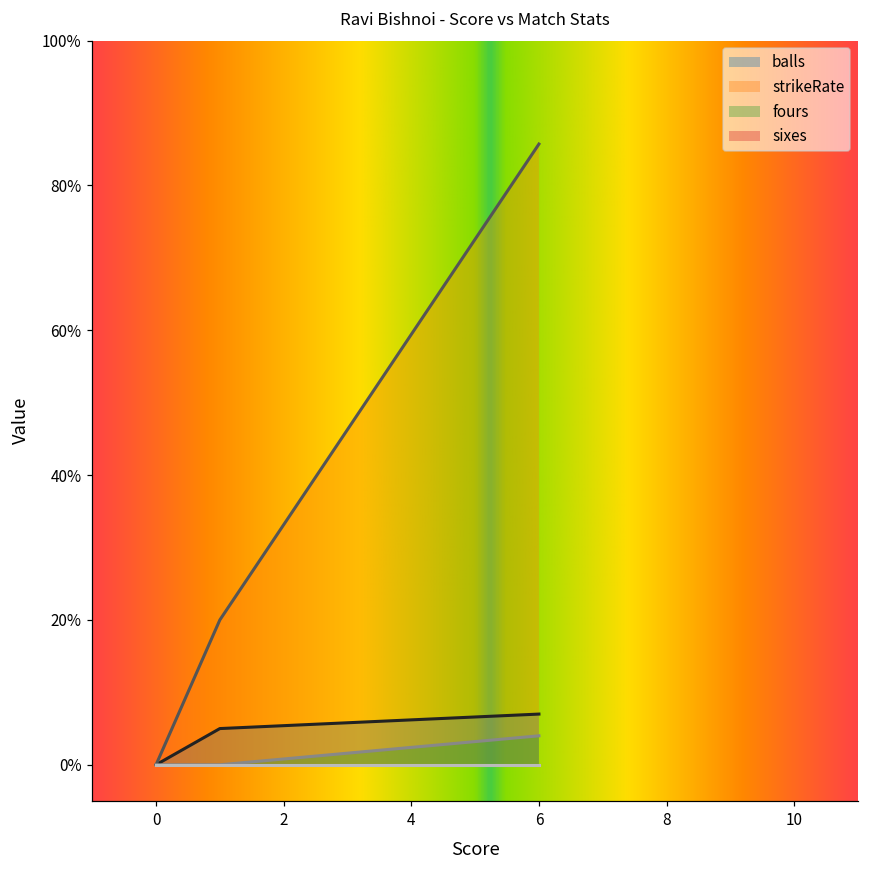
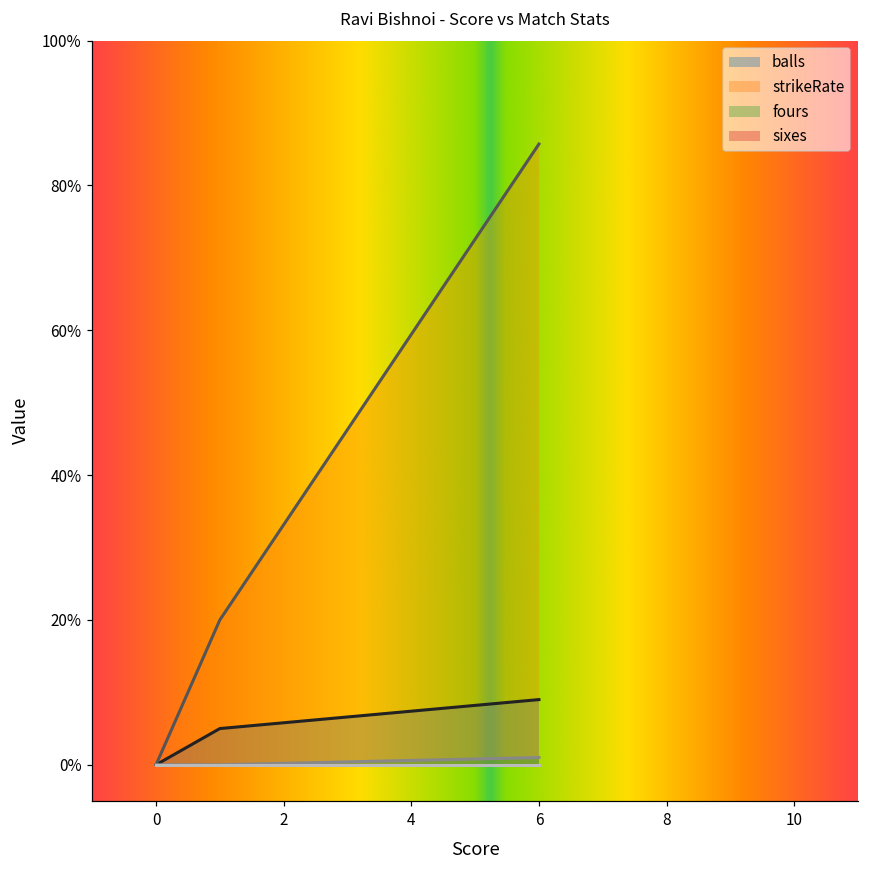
balls, 6: 7% -> 9%
fours, 6: 4% -> 1%
